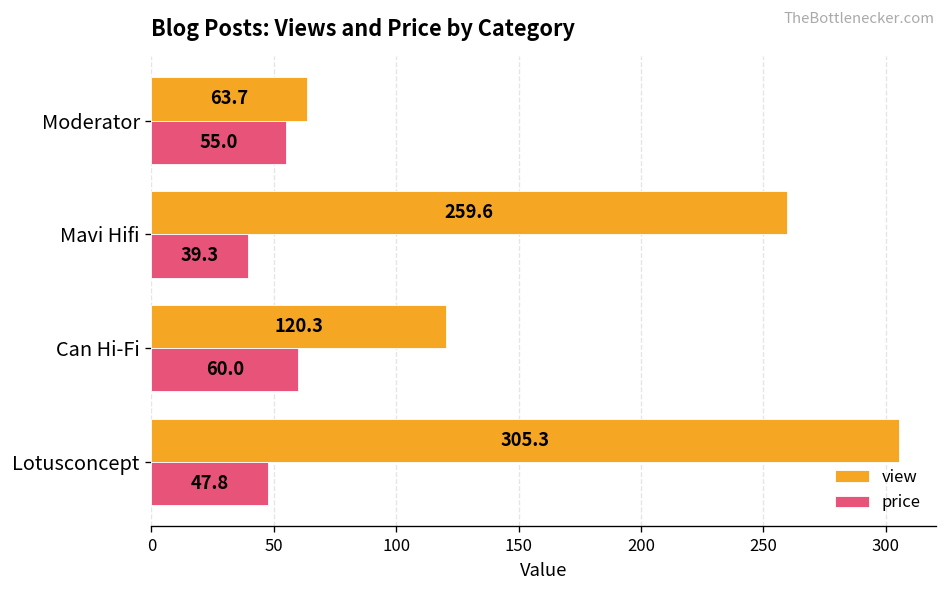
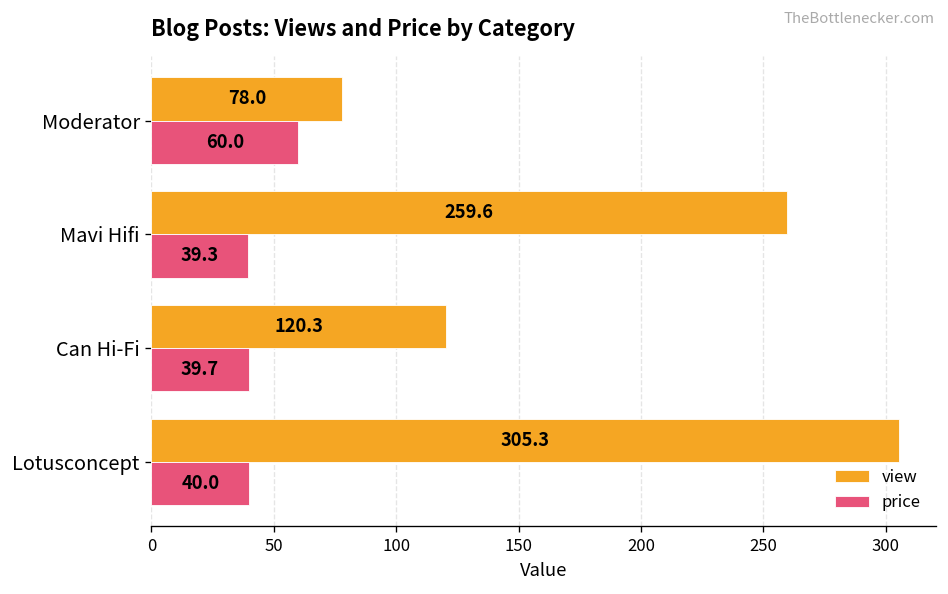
view, Moderator: 63.7 -> 78.0
price, Moderator: 55.0 -> 60.0
price, Can Hi-Fi: 60.0 -> 39.7
price, Lotusconcept: 47.8 -> 40.0
